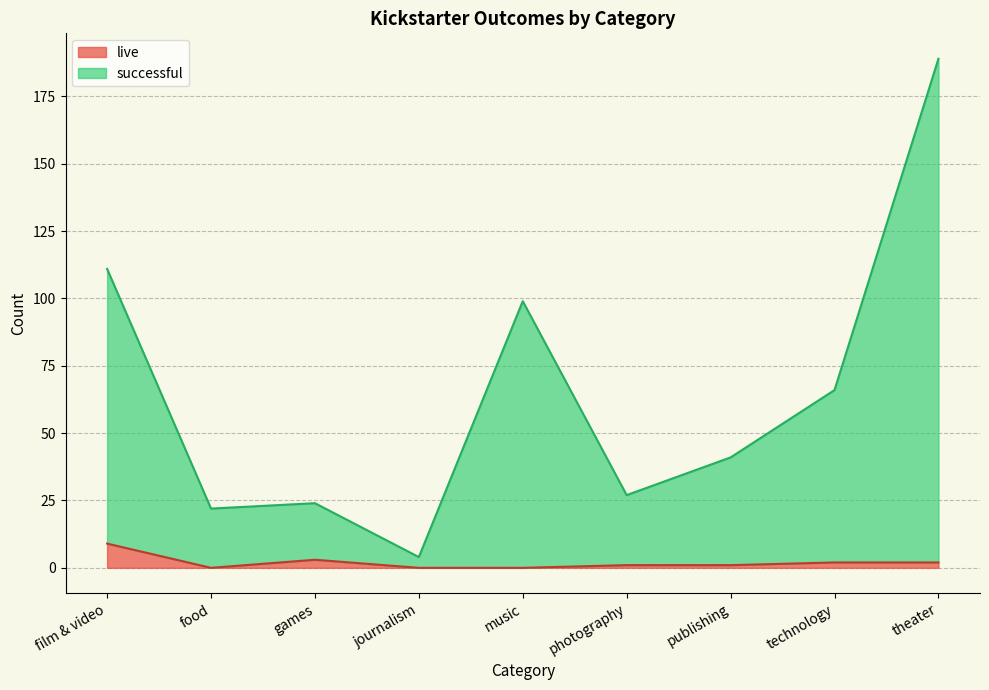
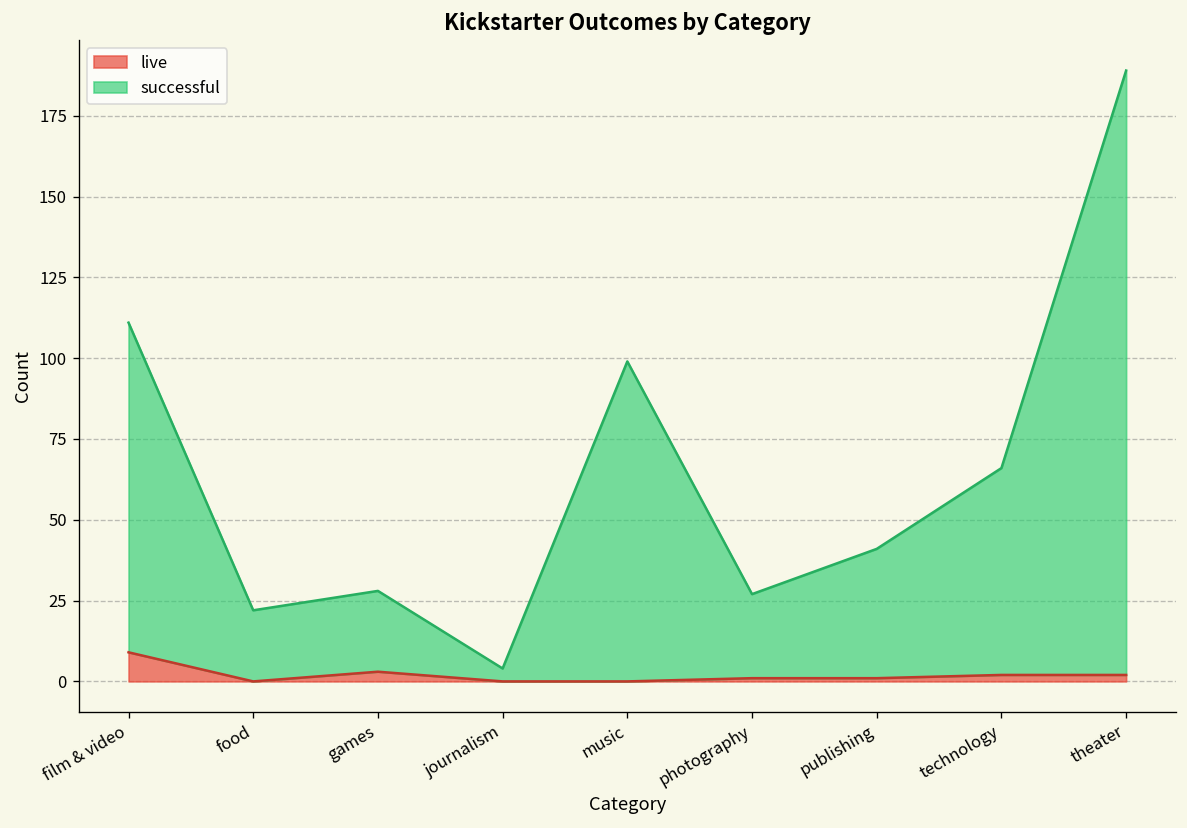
successful, games: 21 -> 25
